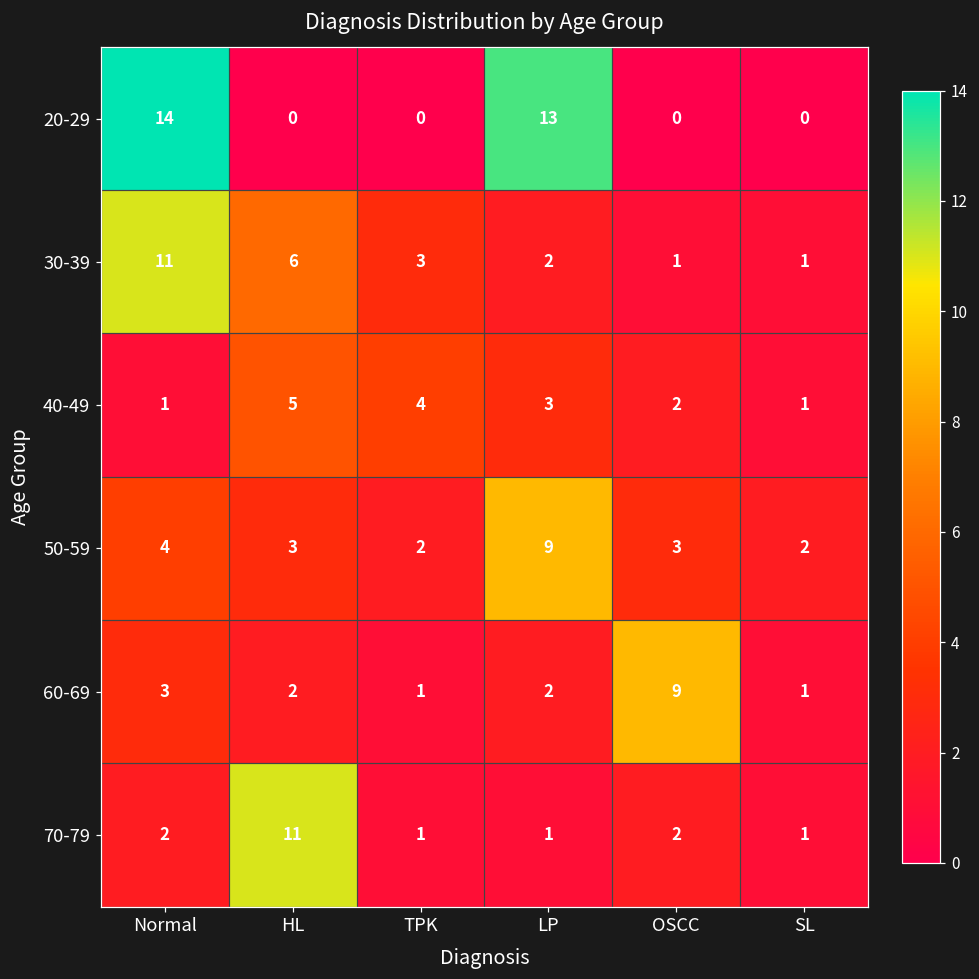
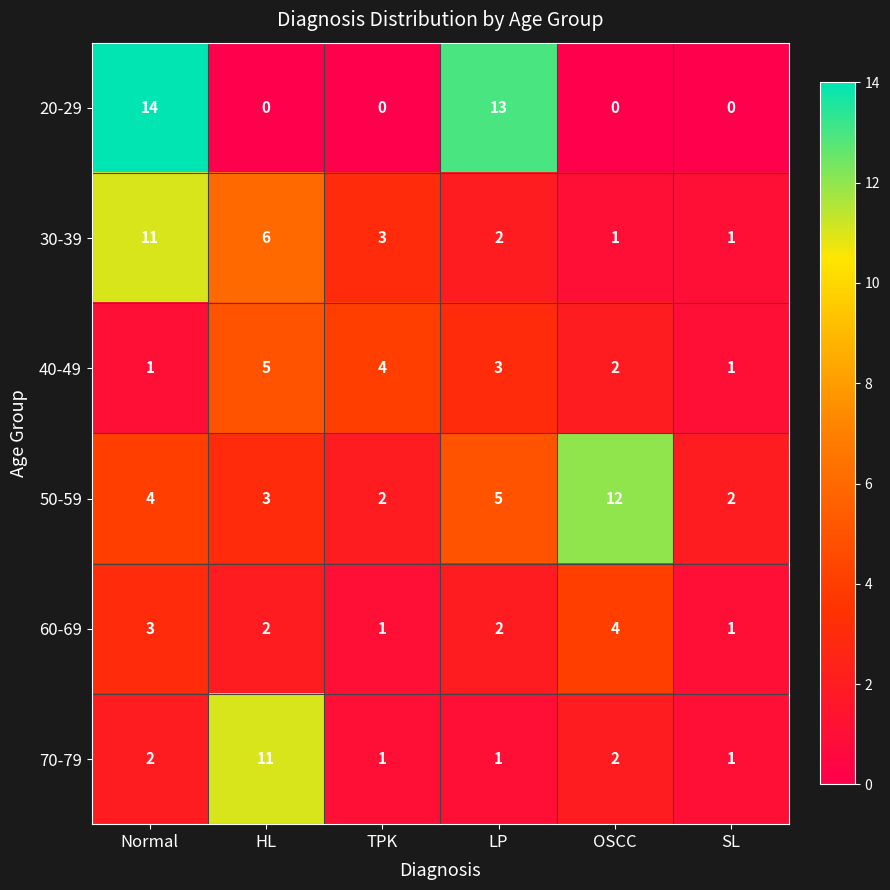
50-59, LP: 9 -> 5
50-59, OSCC: 3 -> 12
60-69, OSCC: 9 -> 4
